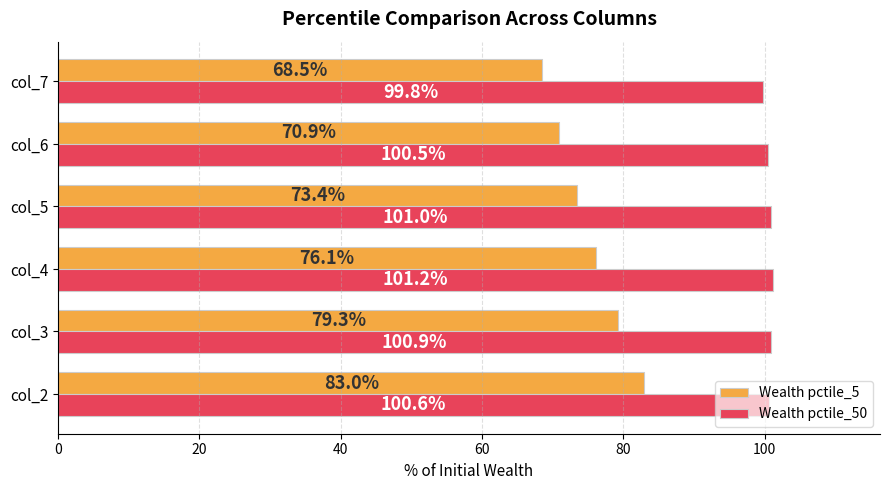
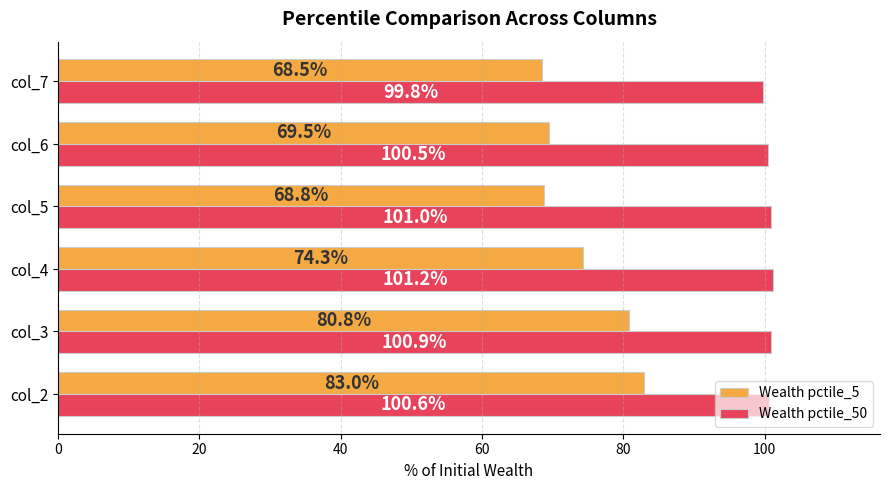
Wealth pctile_5, col_6: 70.9% -> 69.5%
Wealth pctile_5, col_5: 73.4% -> 68.8%
Wealth pctile_5, col_4: 76.1% -> 74.3%
Wealth pctile_5, col_3: 79.3% -> 80.8%
